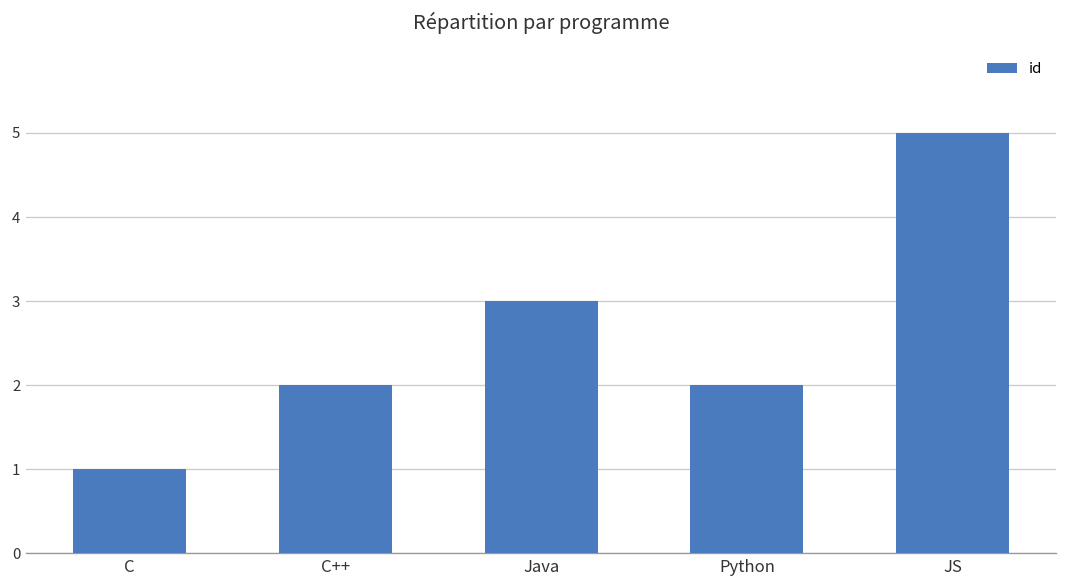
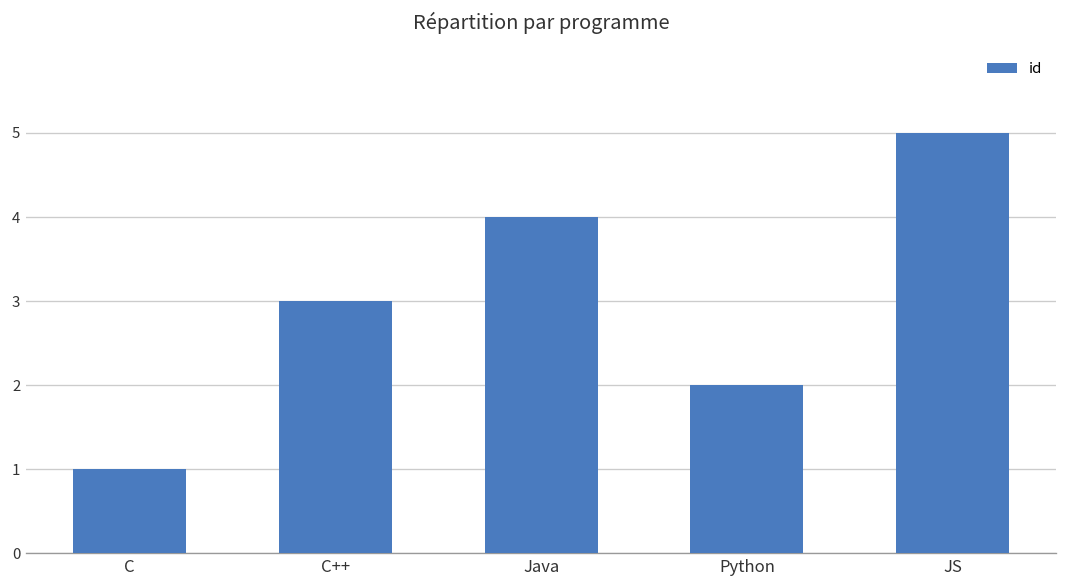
C++: 2 -> 3
Java: 3 -> 4
